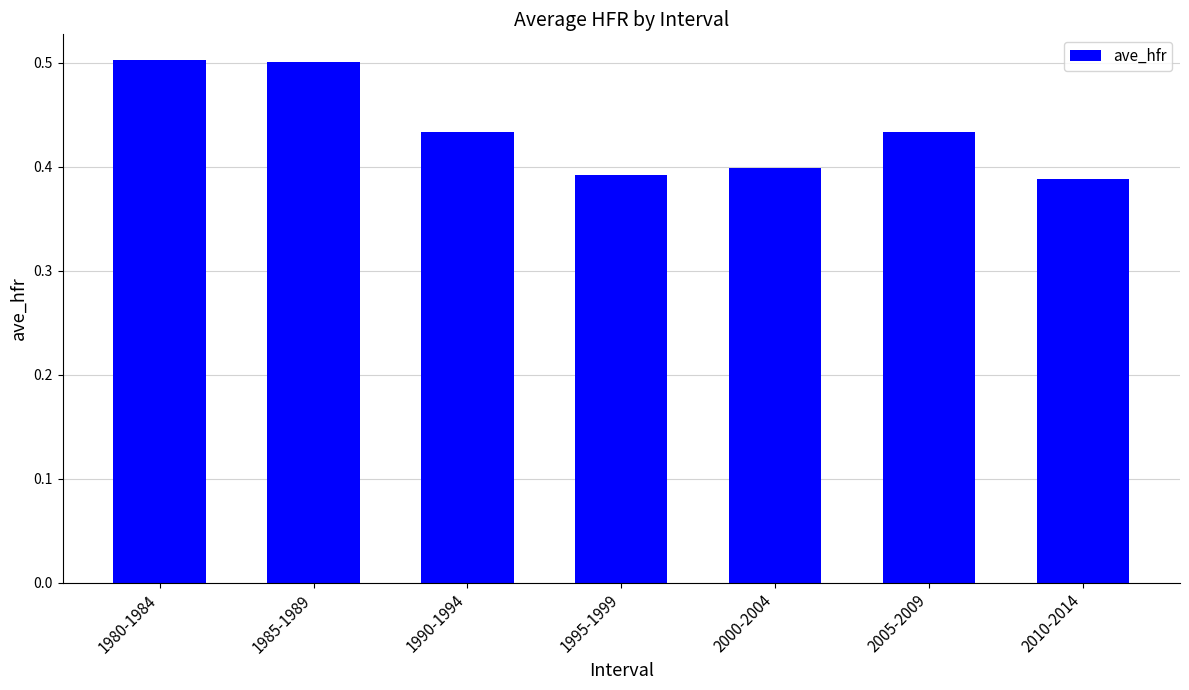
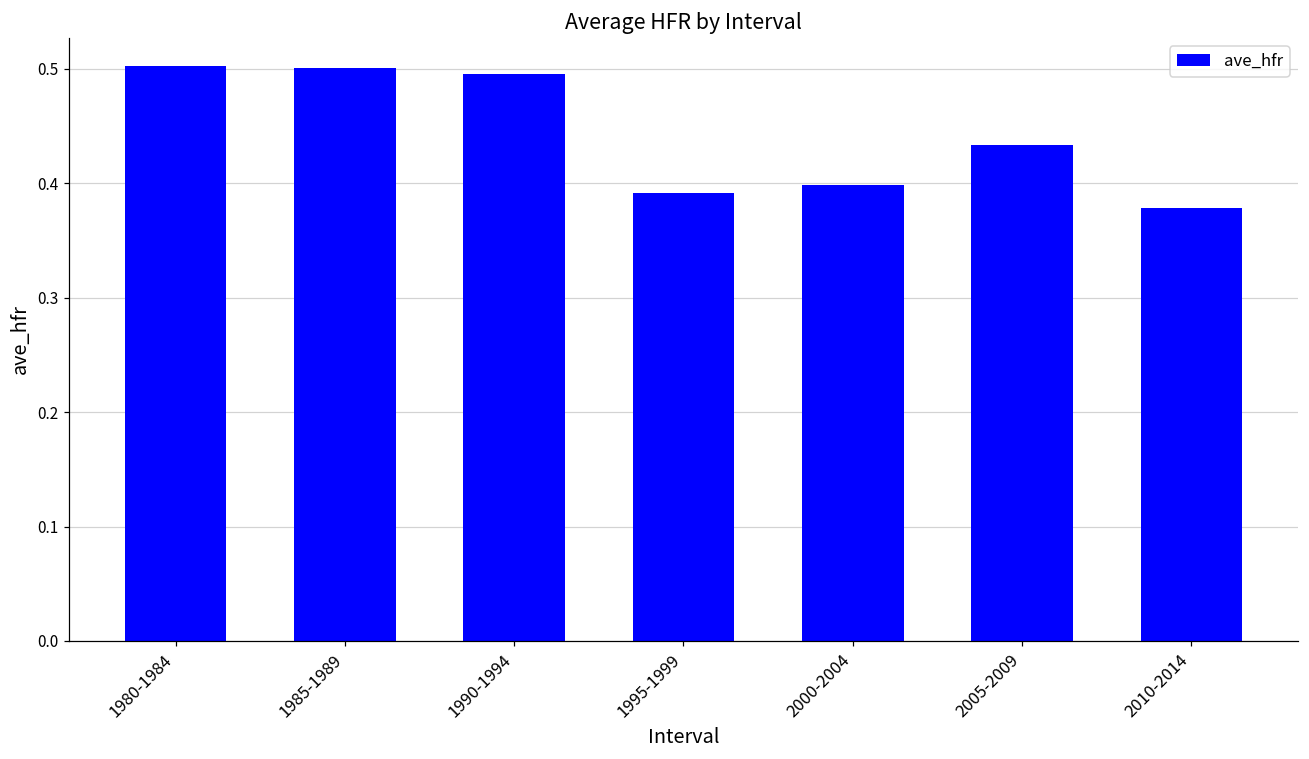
1990-1994: 0.433 -> 0.496
2010-2014: 0.388 -> 0.378
